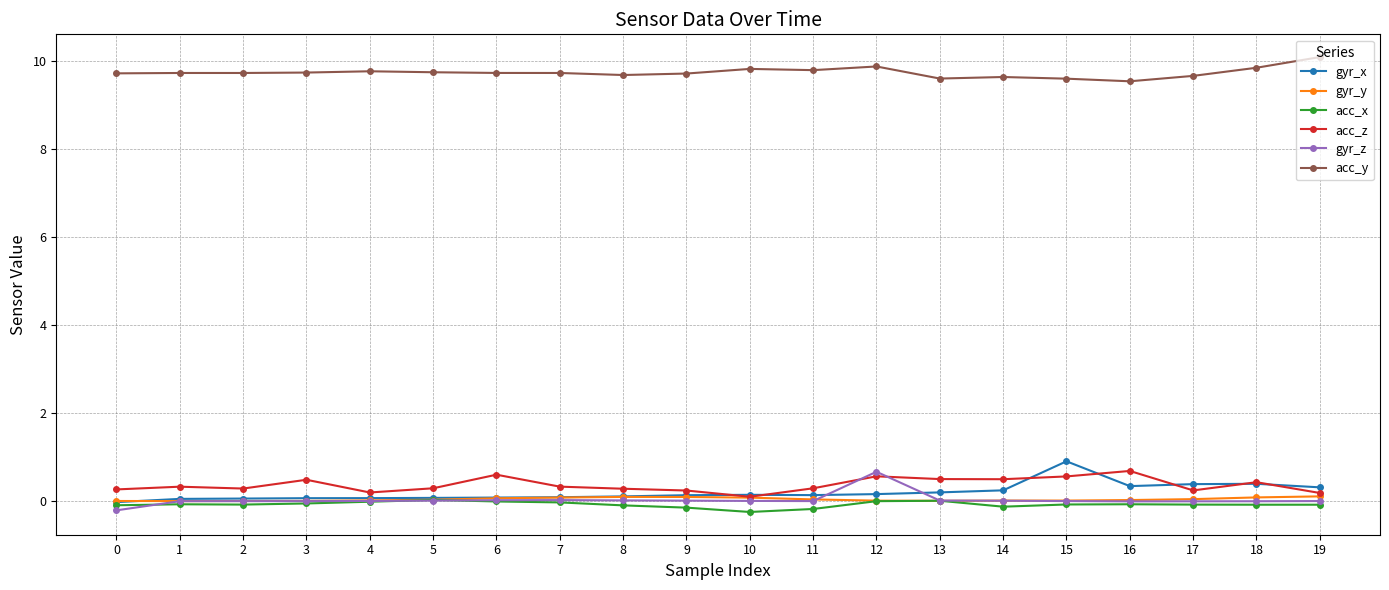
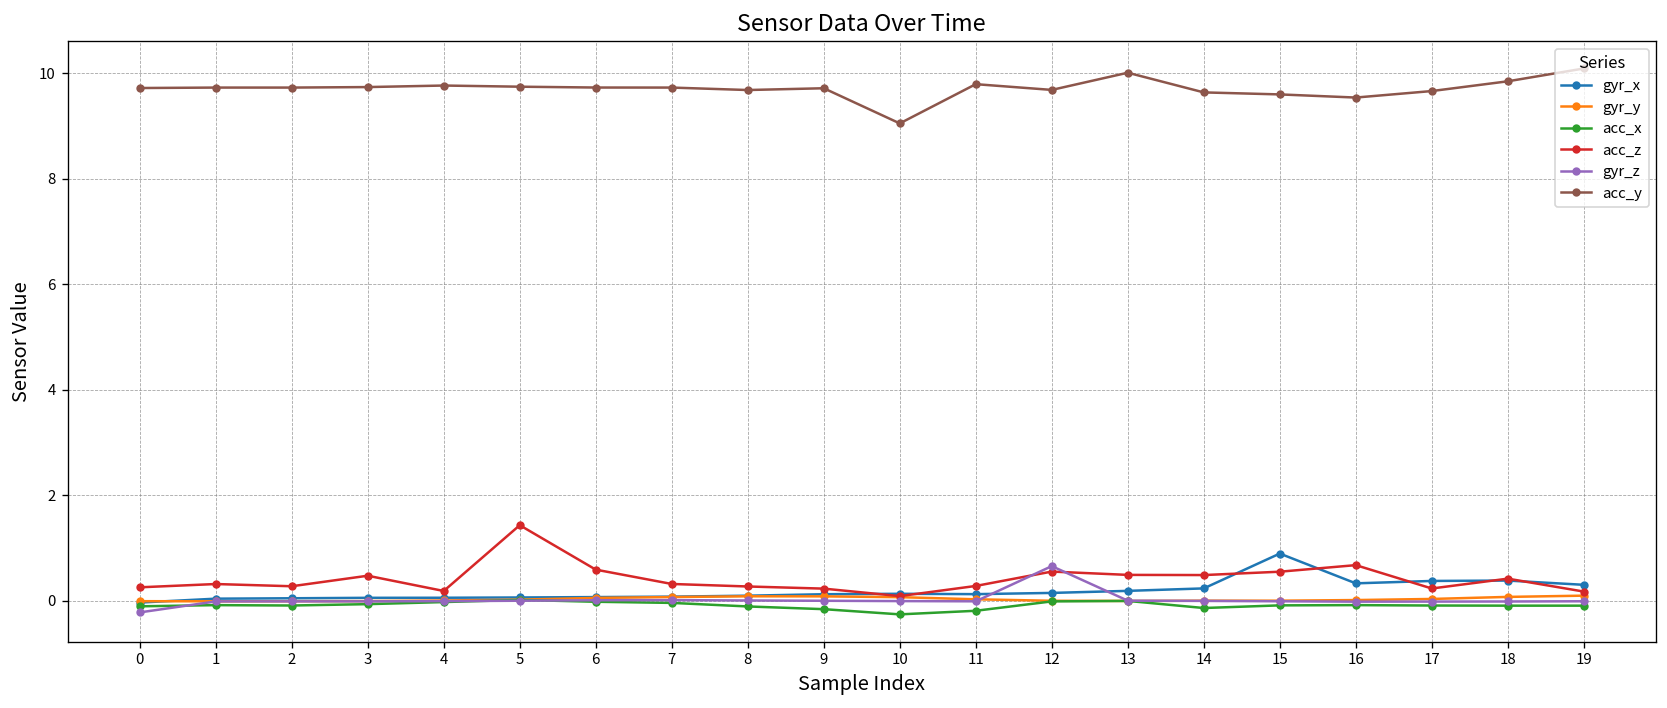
acc_z, 5: 0.3 -> 1.4
acc_y, 10: 9.8 -> 9.1
acc_y, 12: 9.9 -> 9.7
acc_y, 13: 9.6 -> 10.0
